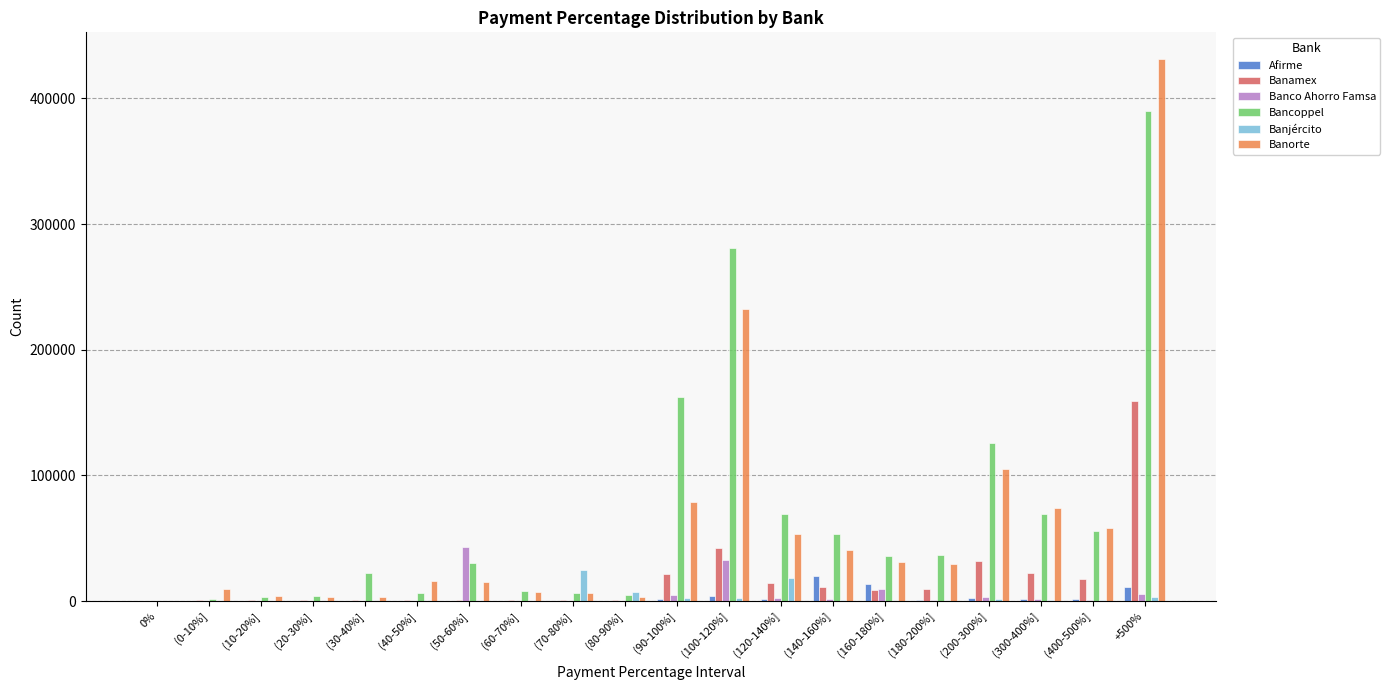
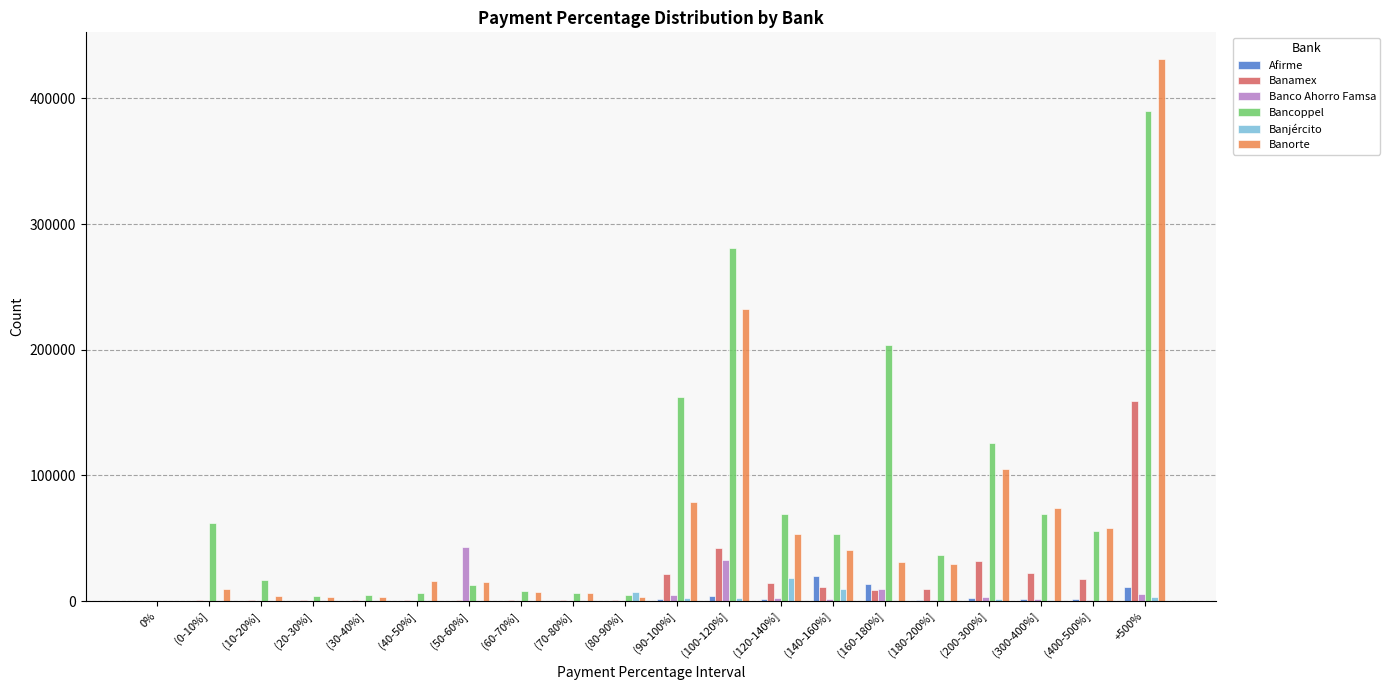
Bancoppel, (0-10%]: 2000 -> 62000
Bancoppel, (10-20%]: 3000 -> 16000
Bancoppel, (30-40%]: 22000 -> 5000
Bancoppel, (50-60%]: 30000 -> 13000
Banjército, (70-80%]: 25000 -> 0
Banjército, (140-160%]: 1000 -> 10000
Bancoppel, (160-180%]: 36000 -> 204000
